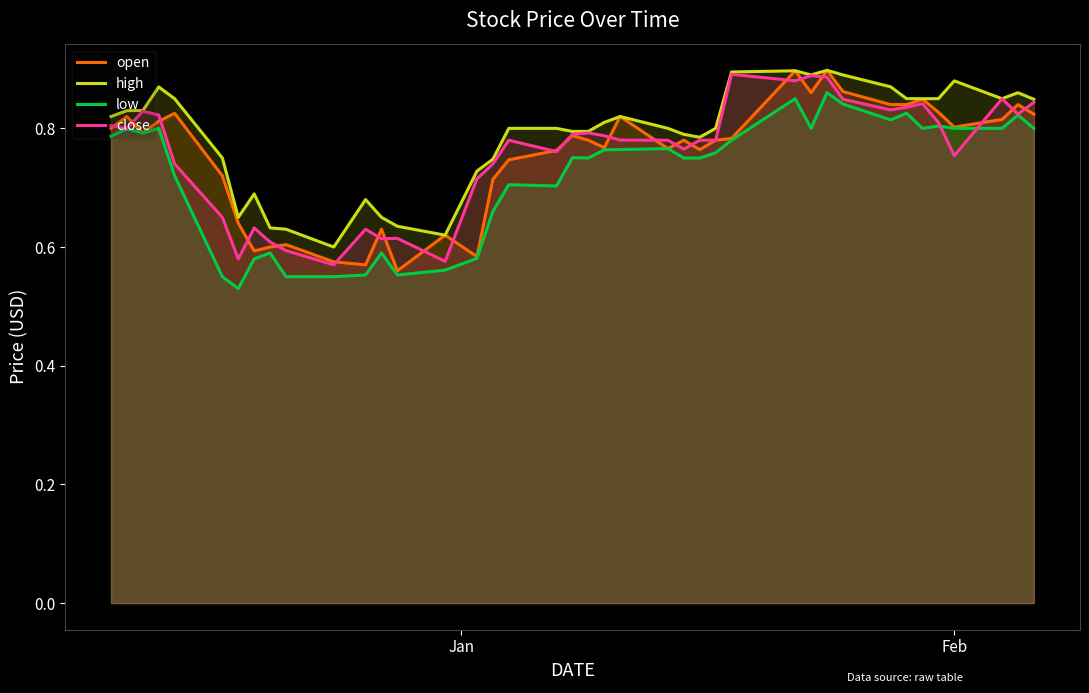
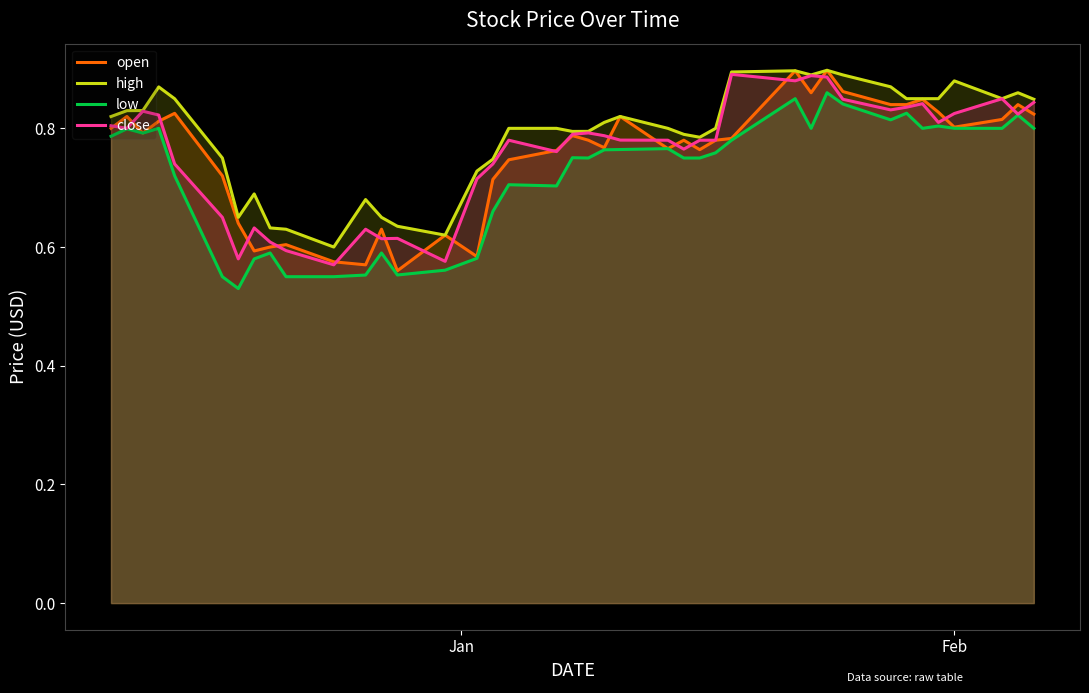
close, Feb: 0.75 -> 0.83
